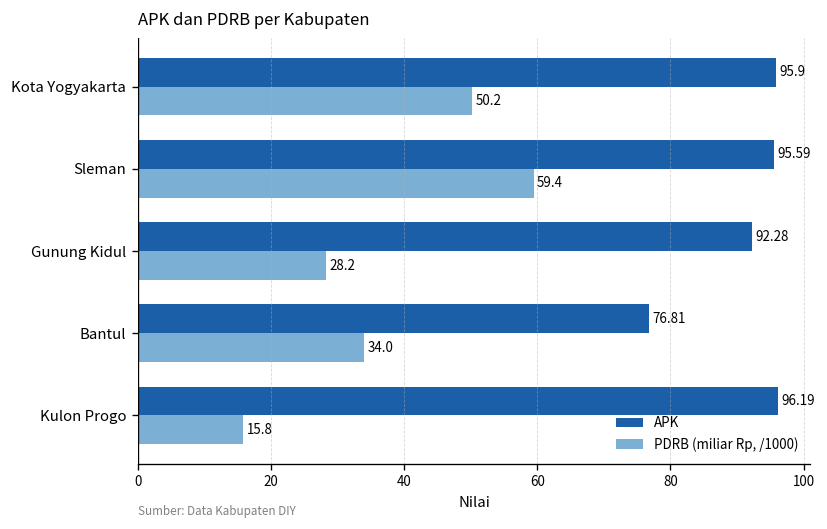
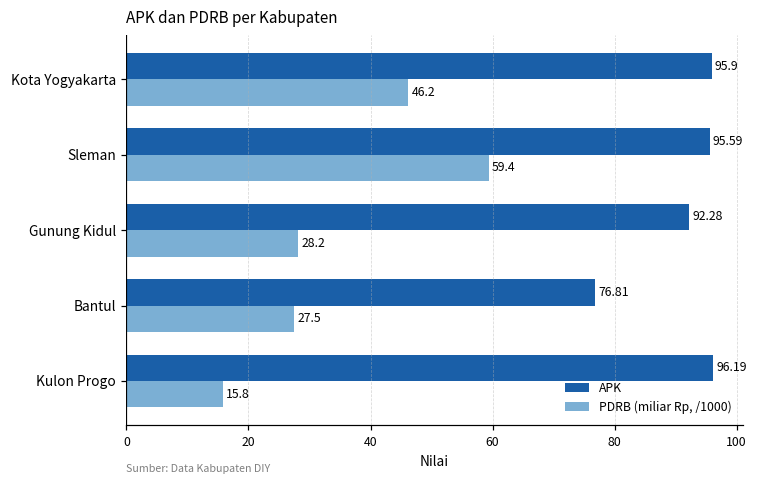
PDRB (miliar Rp, /1000), Kota Yogyakarta: 50.2 -> 46.2
PDRB (miliar Rp, /1000), Bantul: 34.0 -> 27.5
